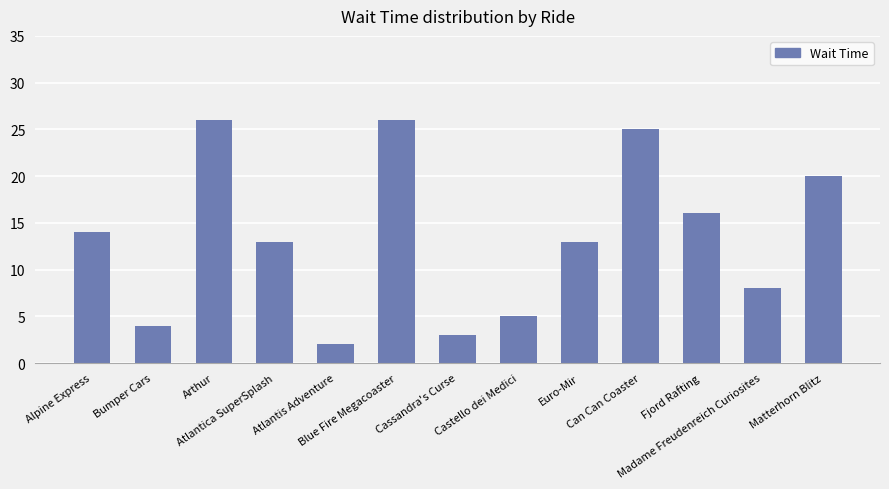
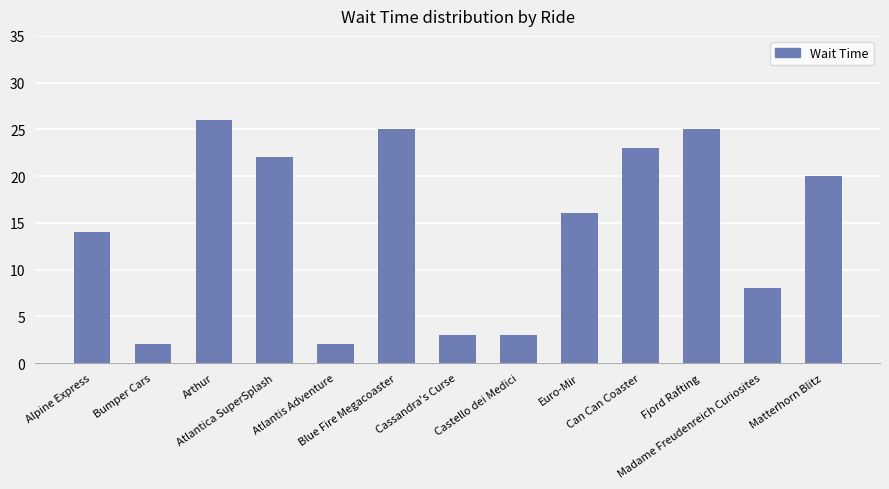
Bumper Cars: 4 -> 2
Atlantica SuperSplash: 13 -> 22
Blue Fire Megacoaster: 26 -> 25
Castello dei Medici: 5 -> 3
Euro-Mir: 13 -> 16
Can Can Coaster: 25 -> 23
Fjord Rafting: 16 -> 25
